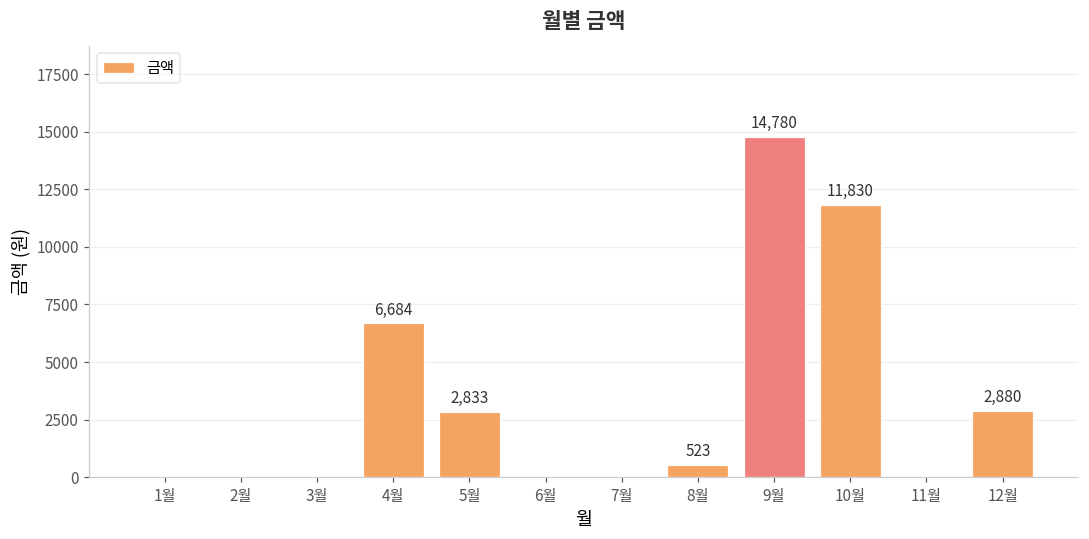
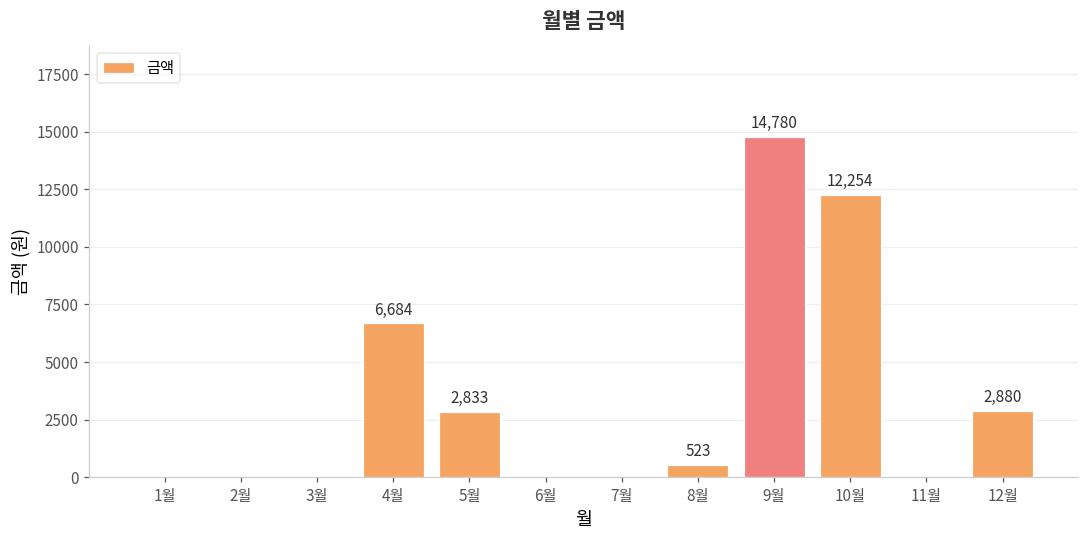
10월: 11,830 -> 12,254
